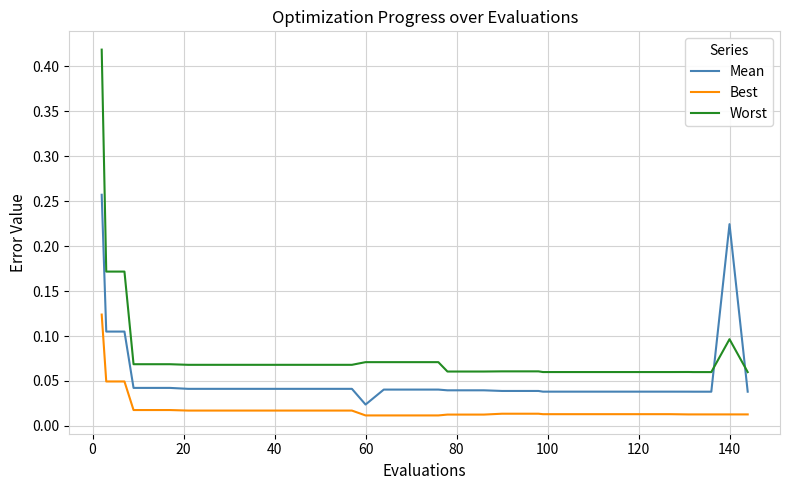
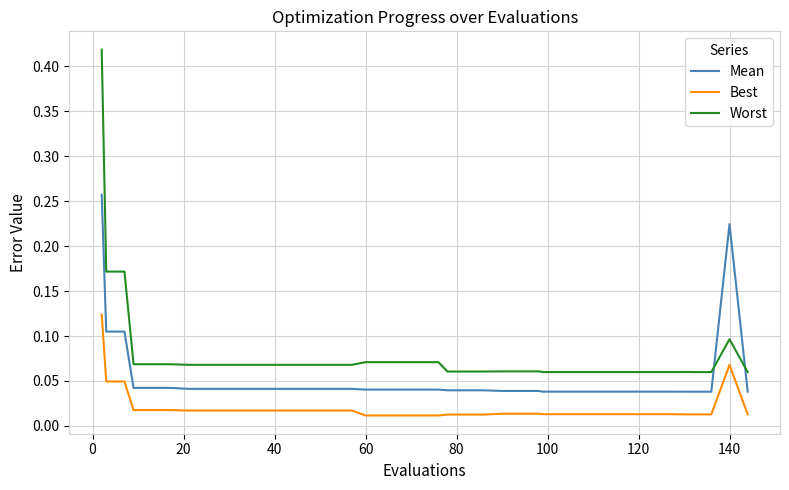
Mean, 60: 0.02 -> 0.04
Best, 140: 0.01 -> 0.07
